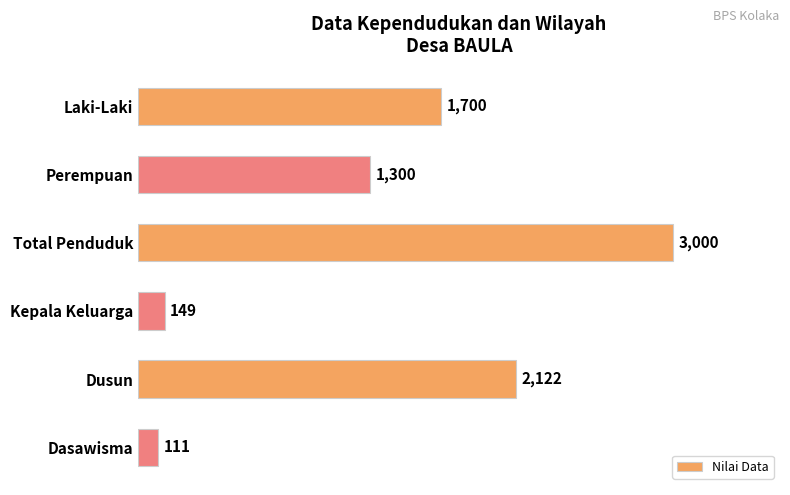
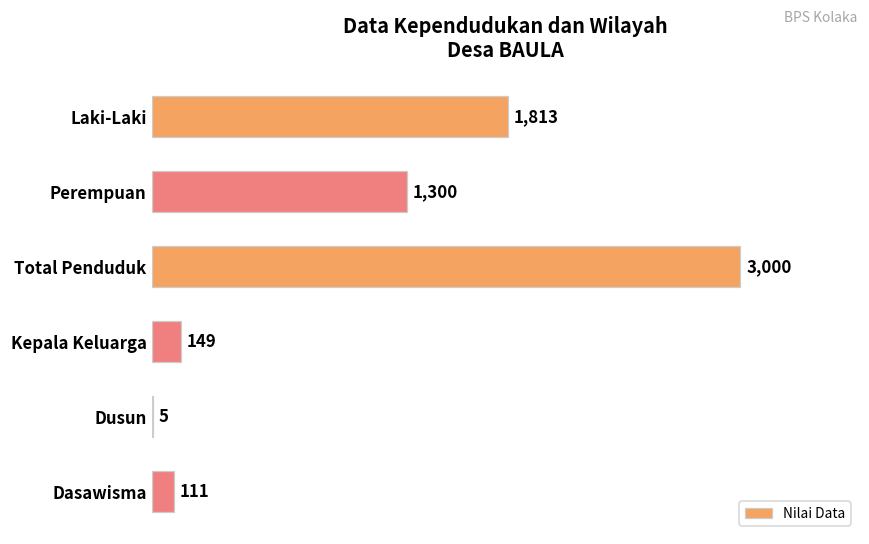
Laki-Laki: 1,700 -> 1,813
Dusun: 2,122 -> 5
